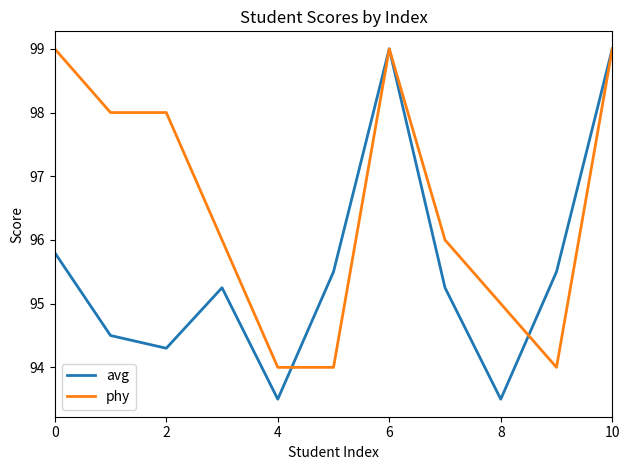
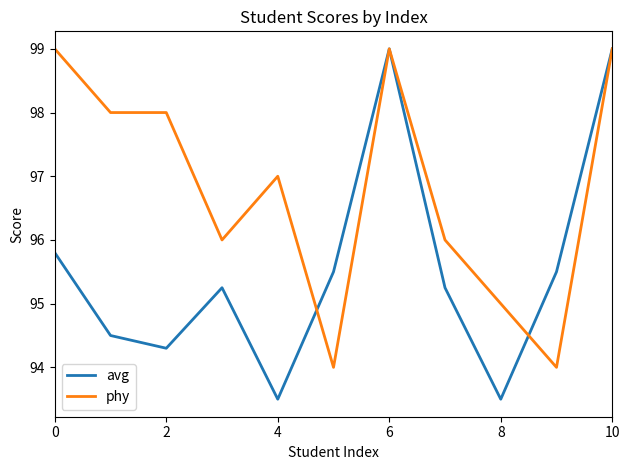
phy, 4: 94 -> 97
